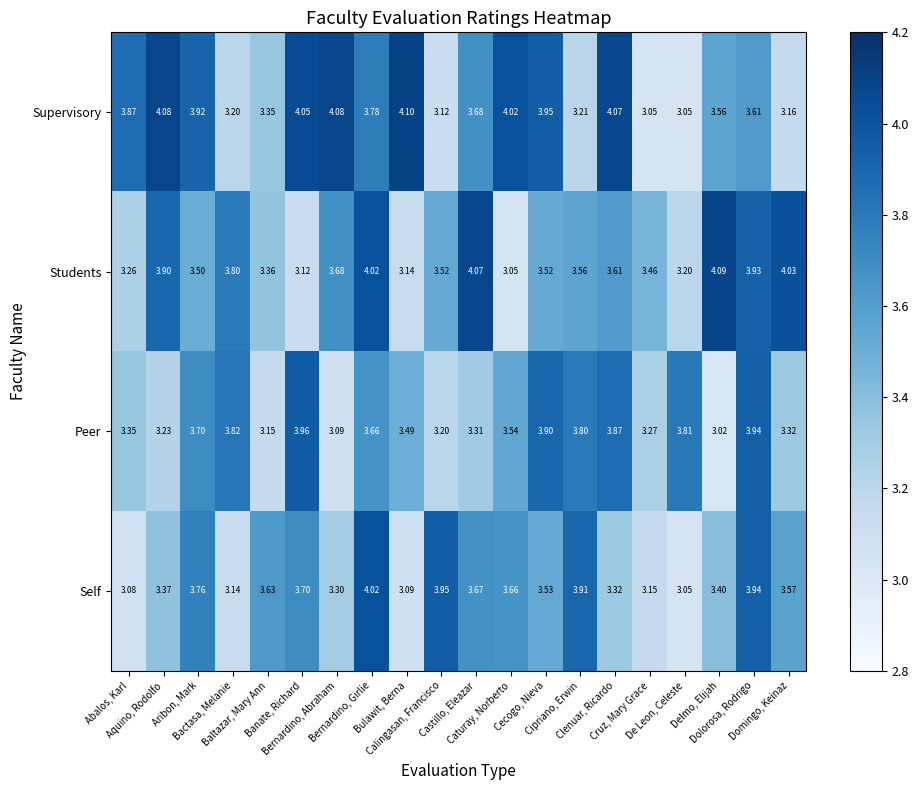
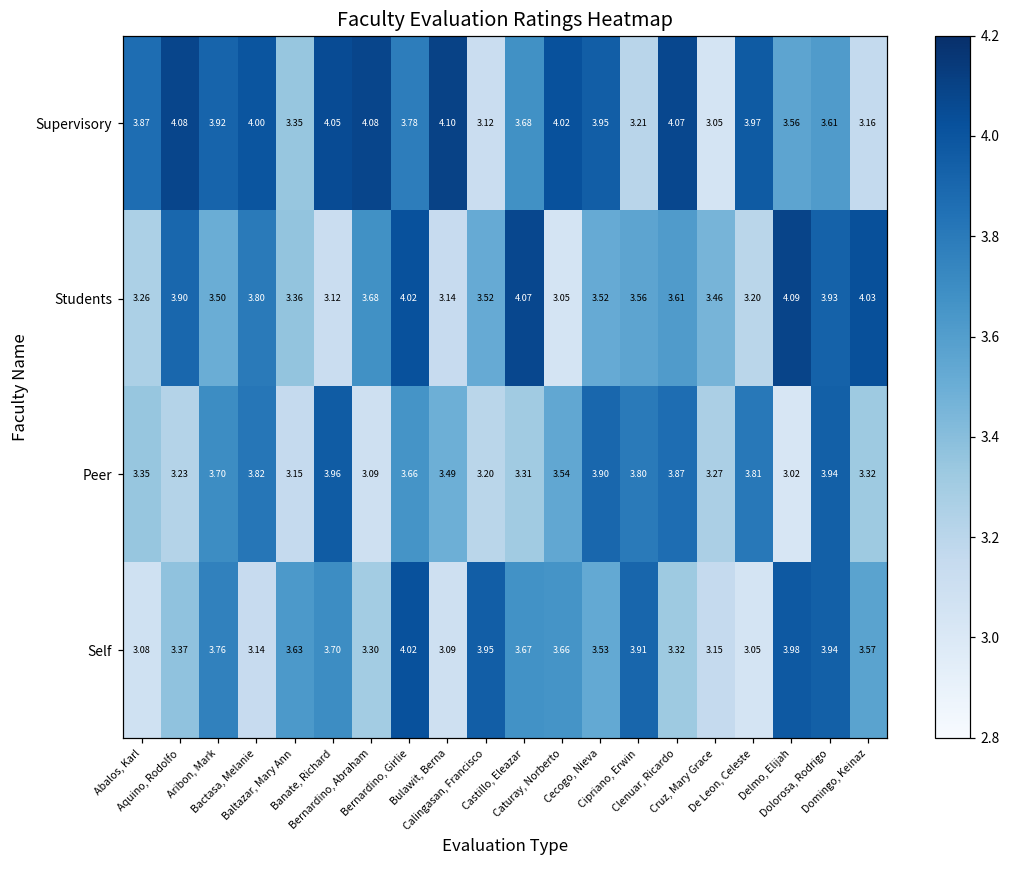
Supervisory, Bactasa, Melanie: 3.20 -> 4.00
Supervisory, De Leon, Celeste: 3.05 -> 3.97
Self, Delmo, Elijah: 3.40 -> 3.98
